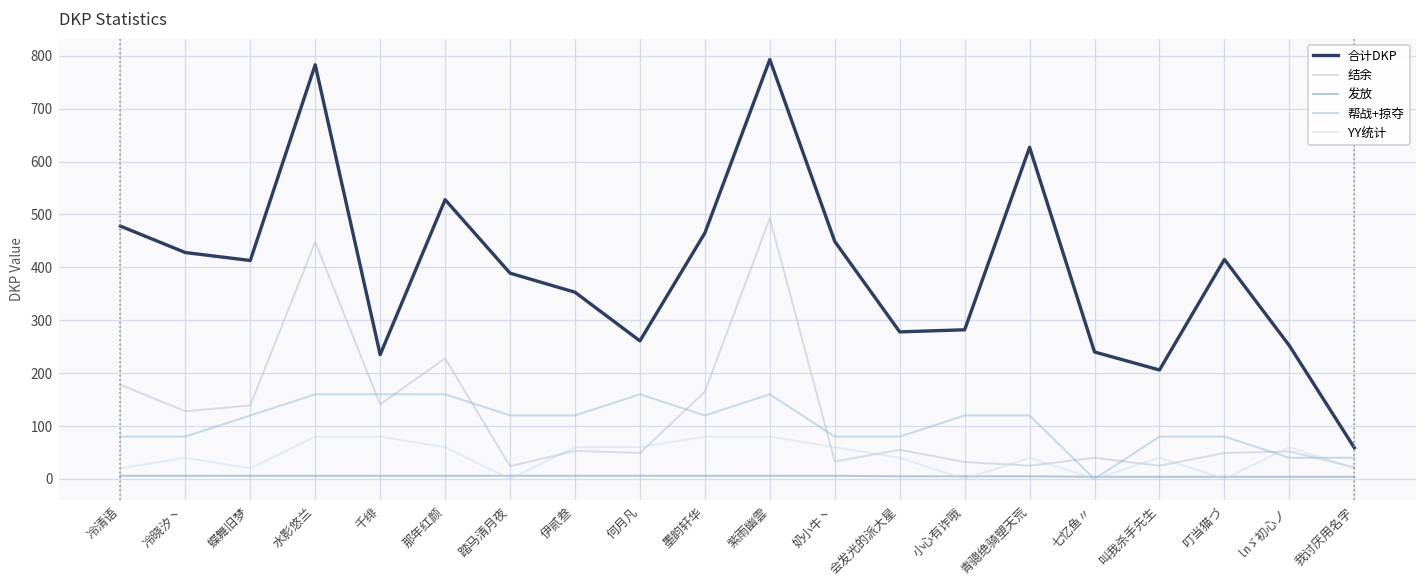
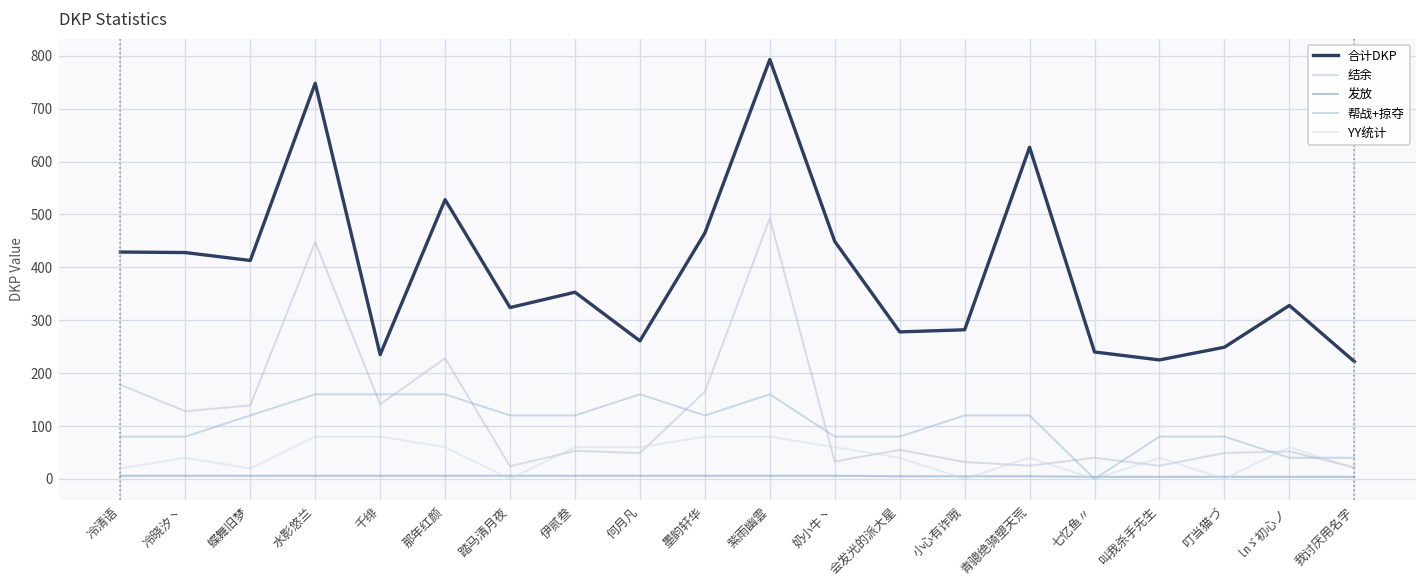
合计DKP, 冷清语: 480 -> 430
合计DKP, 水影悠兰: 780 -> 750
合计DKP, 踏马清月夜: 390 -> 320
合计DKP, 叫我杀手先生: 210 -> 230
合计DKP, 叮当猫づ: 420 -> 250
合计DKP, ㏑ゞ初心ノ: 250 -> 330
合计DKP, 我讨厌用名字: 60 -> 220
